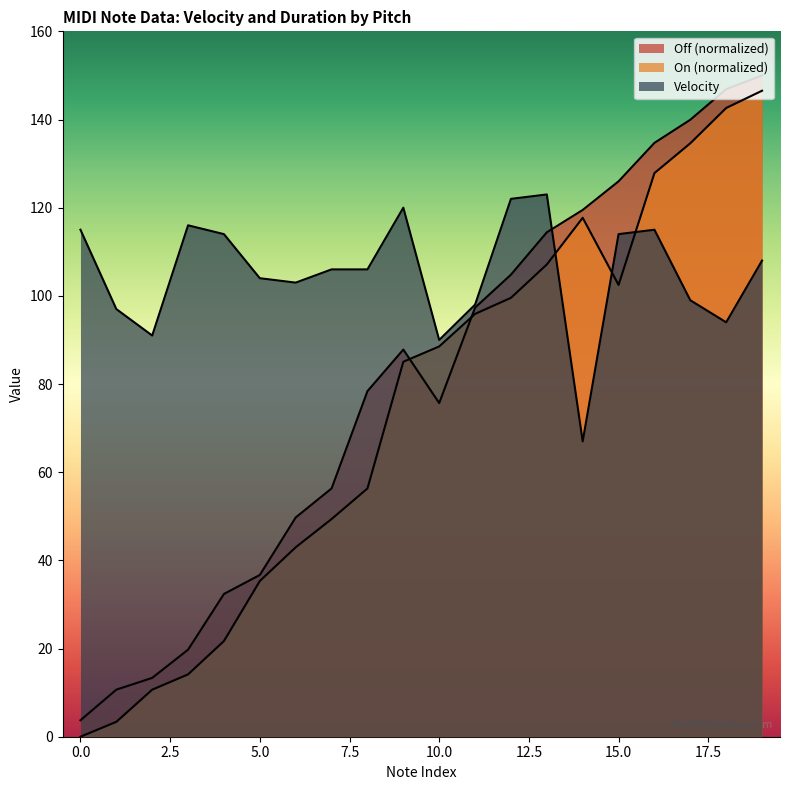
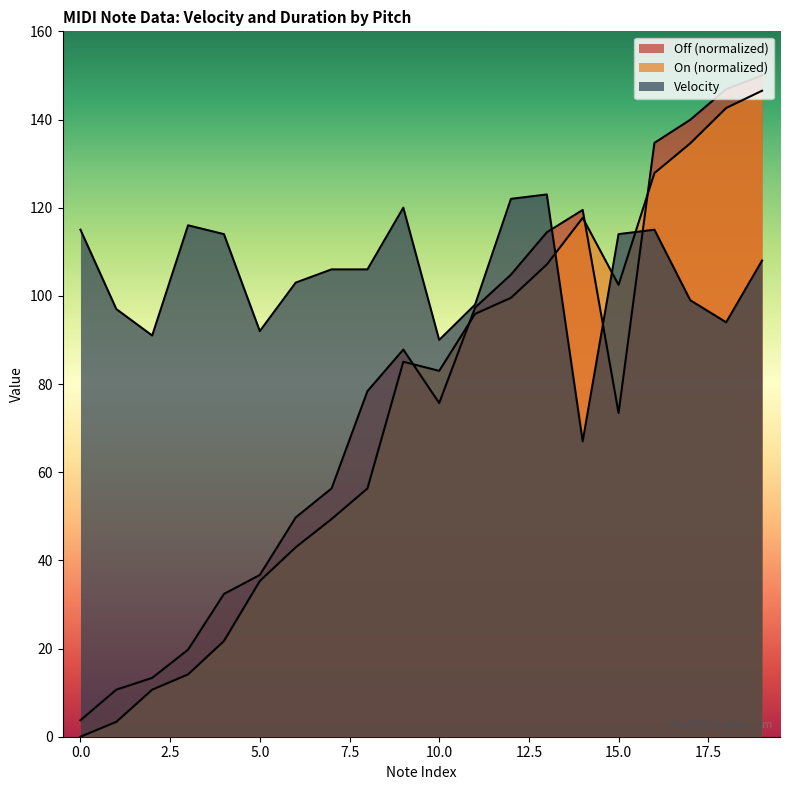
Velocity, 5.0: 104 -> 92
On (normalized), 10.0: 89 -> 83
Off (normalized), 15.0: 126 -> 73
